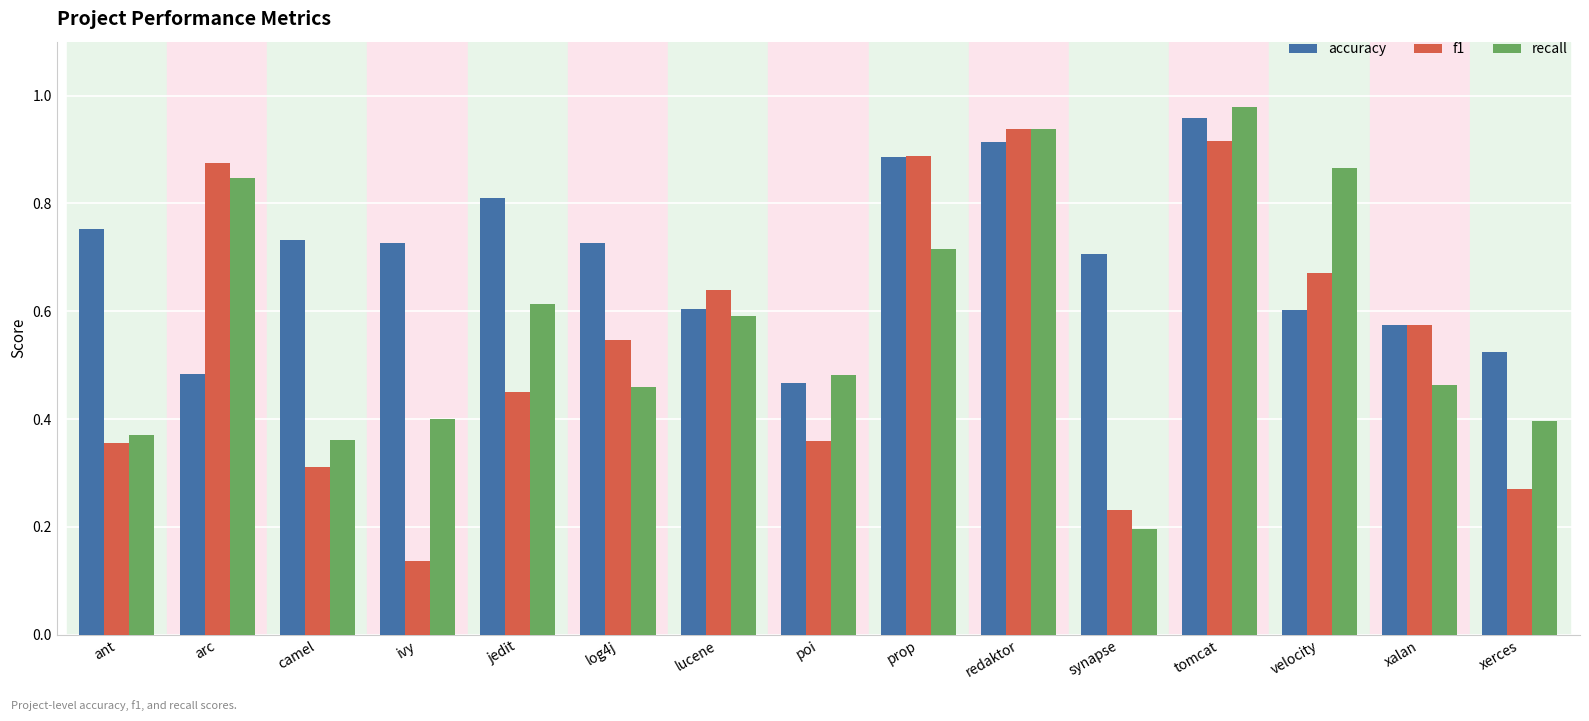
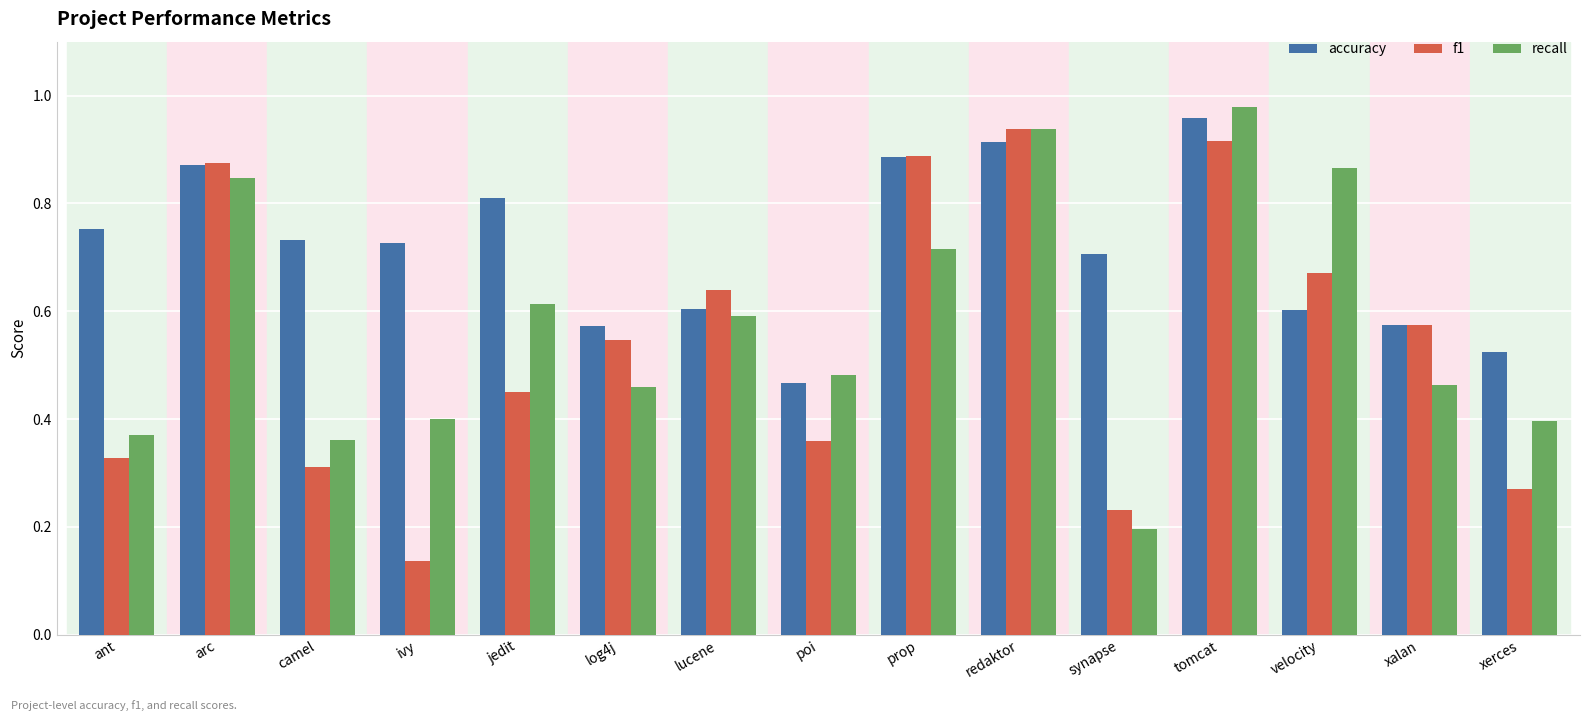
f1, ant: 0.36 -> 0.33
accuracy, arc: 0.48 -> 0.87
accuracy, log4j: 0.73 -> 0.57
